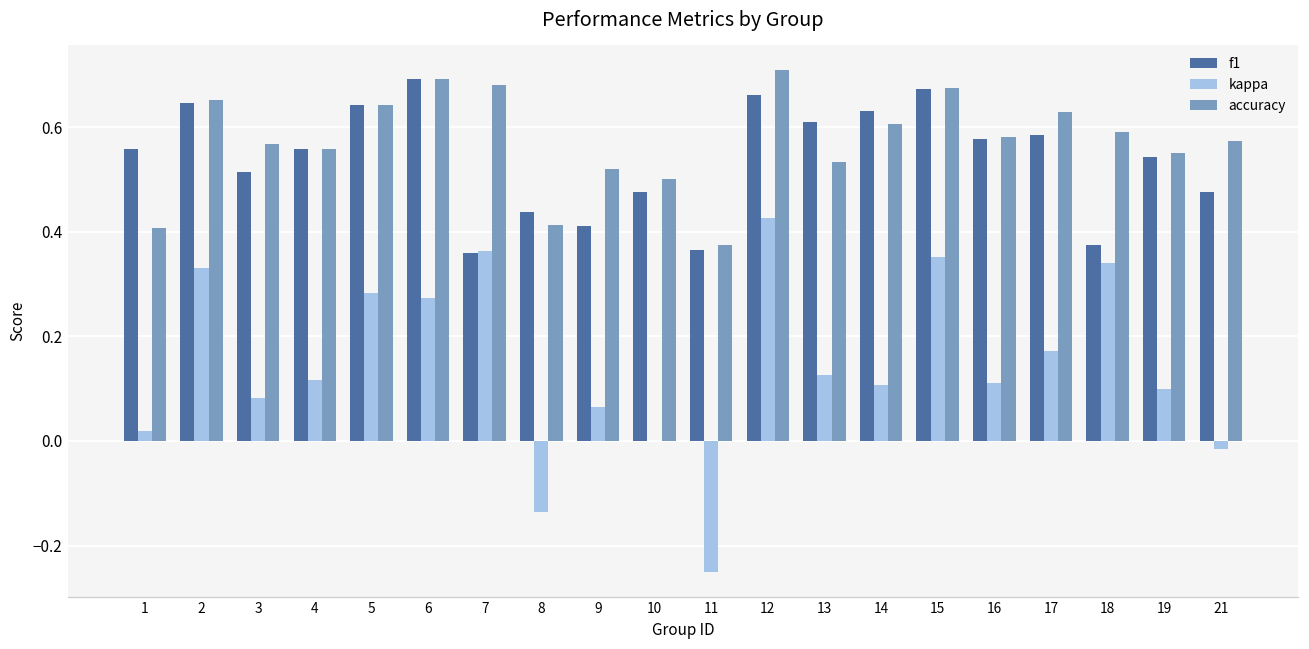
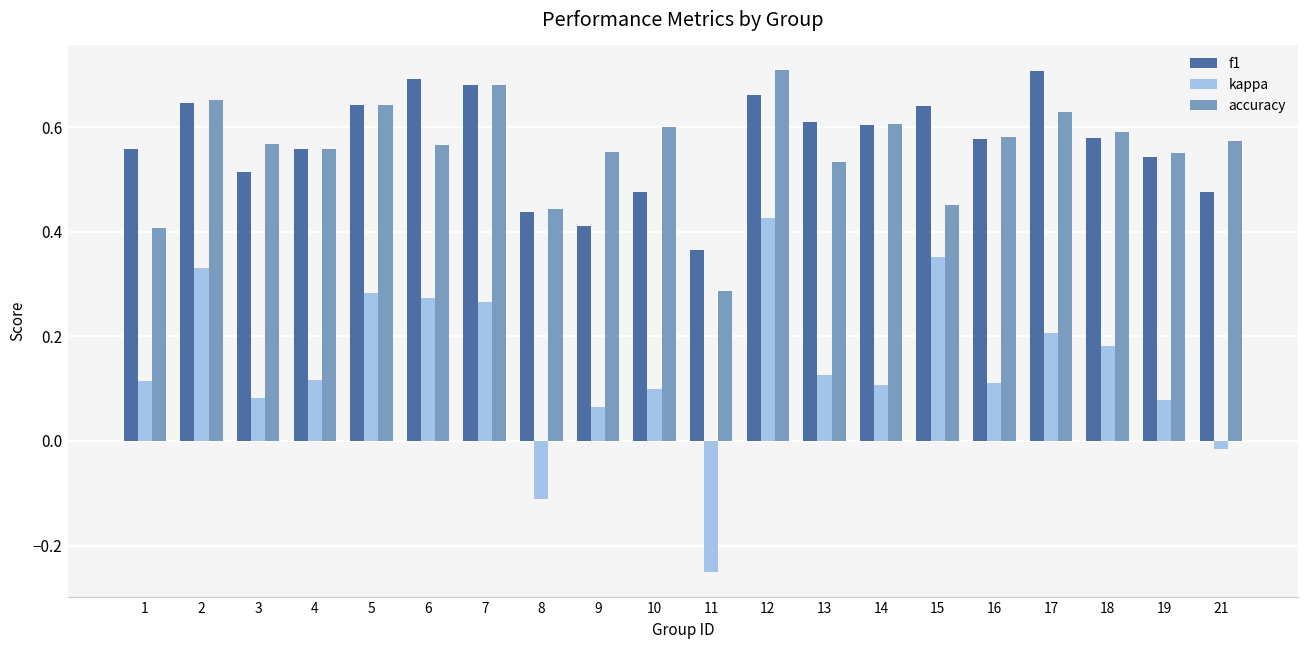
kappa, 1: 0.02 -> 0.11
accuracy, 6: 0.69 -> 0.57
f1, 7: 0.36 -> 0.68
kappa, 7: 0.36 -> 0.27
kappa, 8: -0.14 -> -0.11
accuracy, 8: 0.41 -> 0.44
accuracy, 9: 0.52 -> 0.55
kappa, 10: 0.0 -> 0.1
accuracy, 10: 0.5 -> 0.6
accuracy, 11: 0.38 -> 0.29
f1, 14: 0.63 -> 0.60
f1, 15: 0.67 -> 0.64
accuracy, 15: 0.67 -> 0.45
f1, 17: 0.59 -> 0.71
kappa, 17: 0.17 -> 0.21
f1, 18: 0.38 -> 0.58
kappa, 18: 0.34 -> 0.18
kappa, 19: 0.10 -> 0.08
